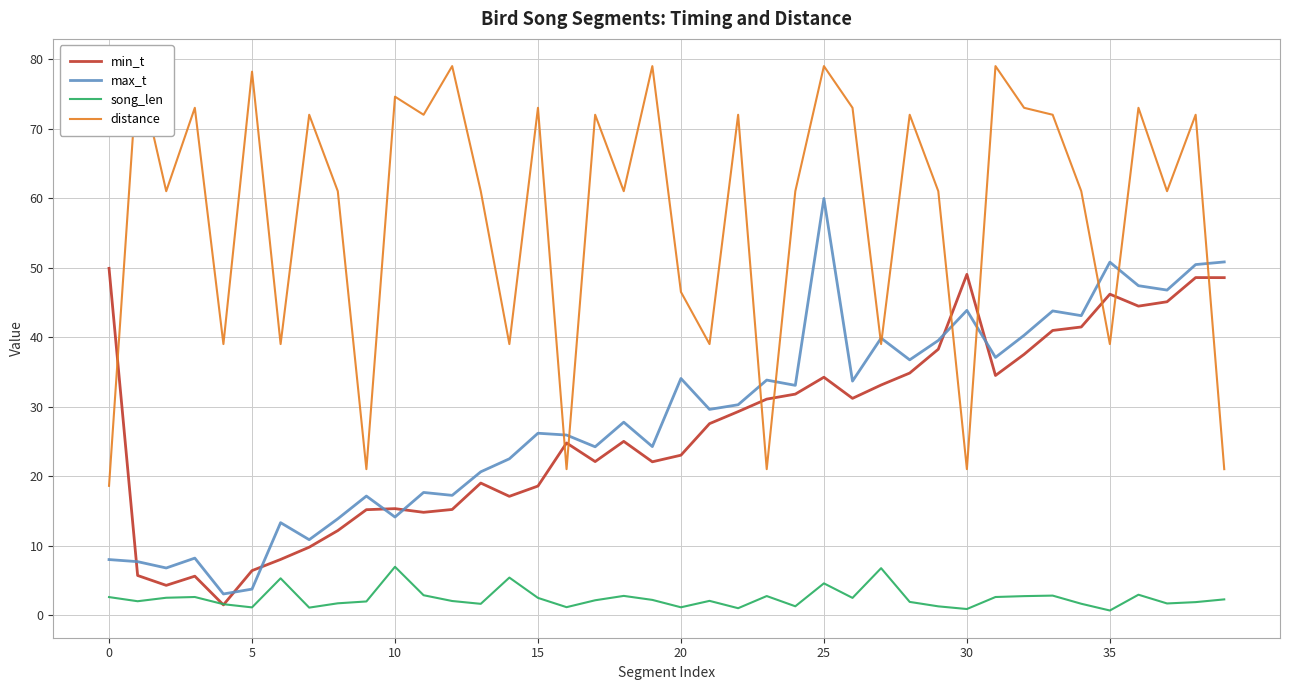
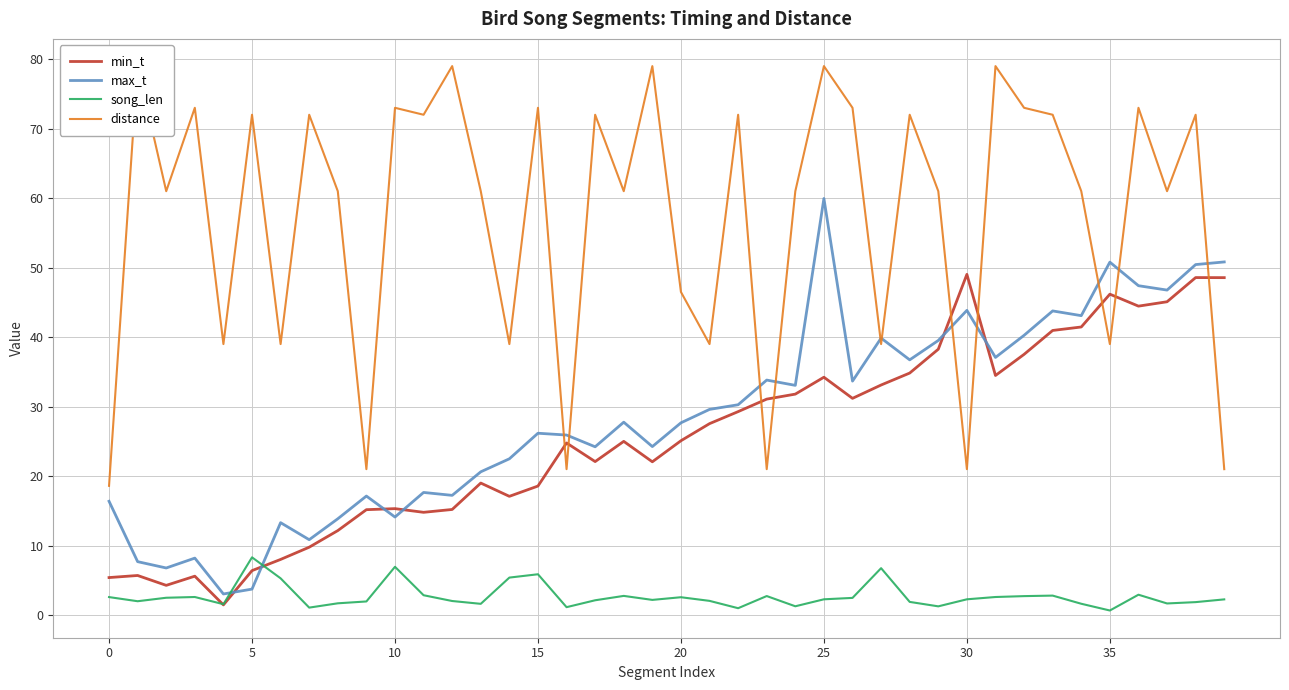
min_t, 0: 50 -> 5
max_t, 0: 8 -> 16
song_len, 5: 1 -> 8
distance, 5: 78 -> 72
distance, 10: 75 -> 73
song_len, 15: 2 -> 6
min_t, 20: 23 -> 25
max_t, 20: 34 -> 28
song_len, 20: 1 -> 3
song_len, 25: 5 -> 2
song_len, 30: 1 -> 2
